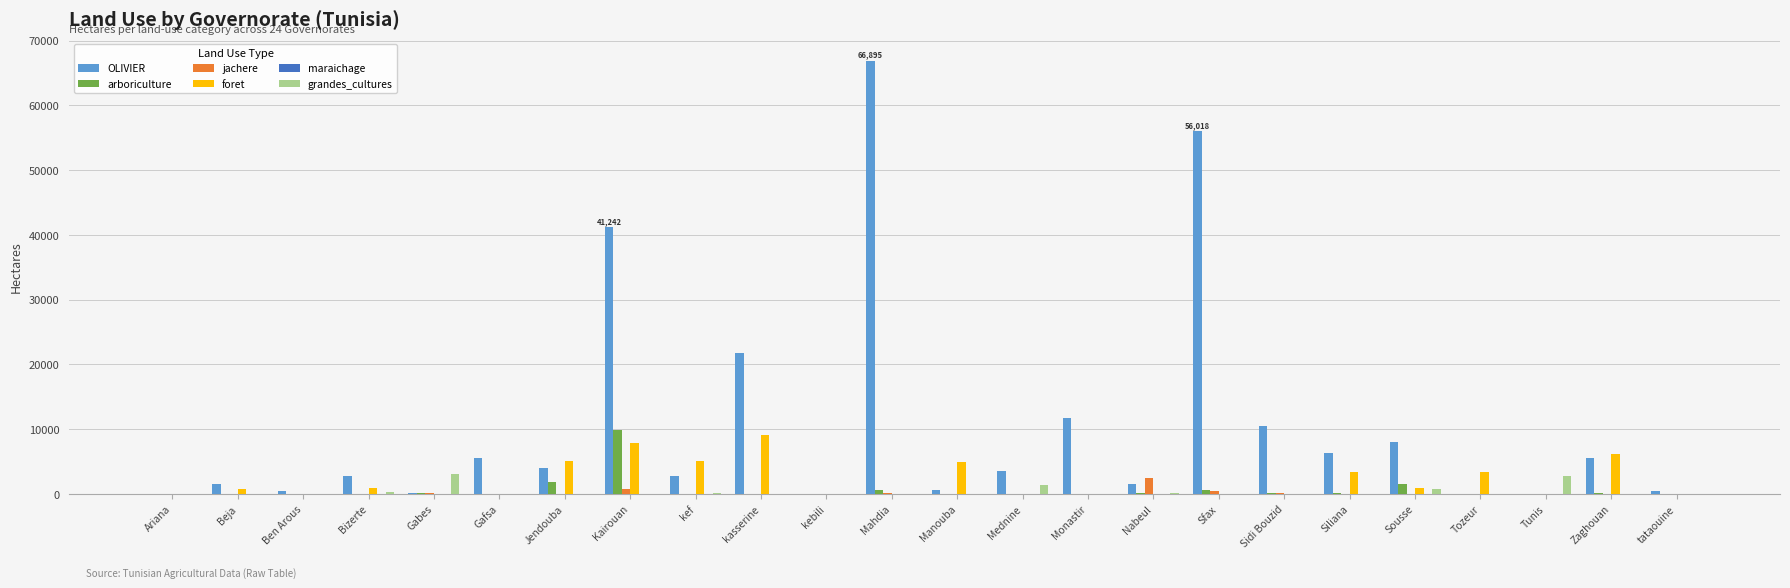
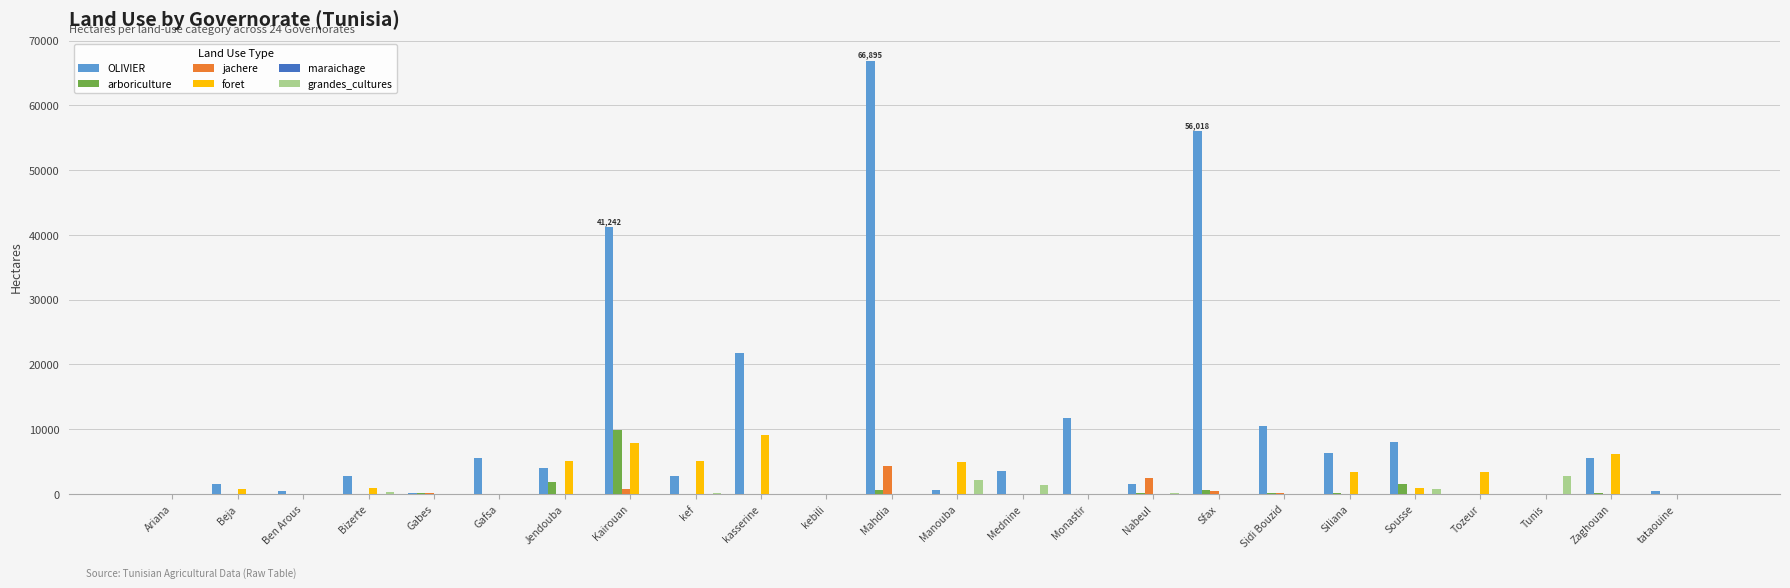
grandes_cultures, Gabes: 3000 -> 0
jachere, Mahdia: 0 -> 4000
grandes_cultures, Manouba: 0 -> 2000
